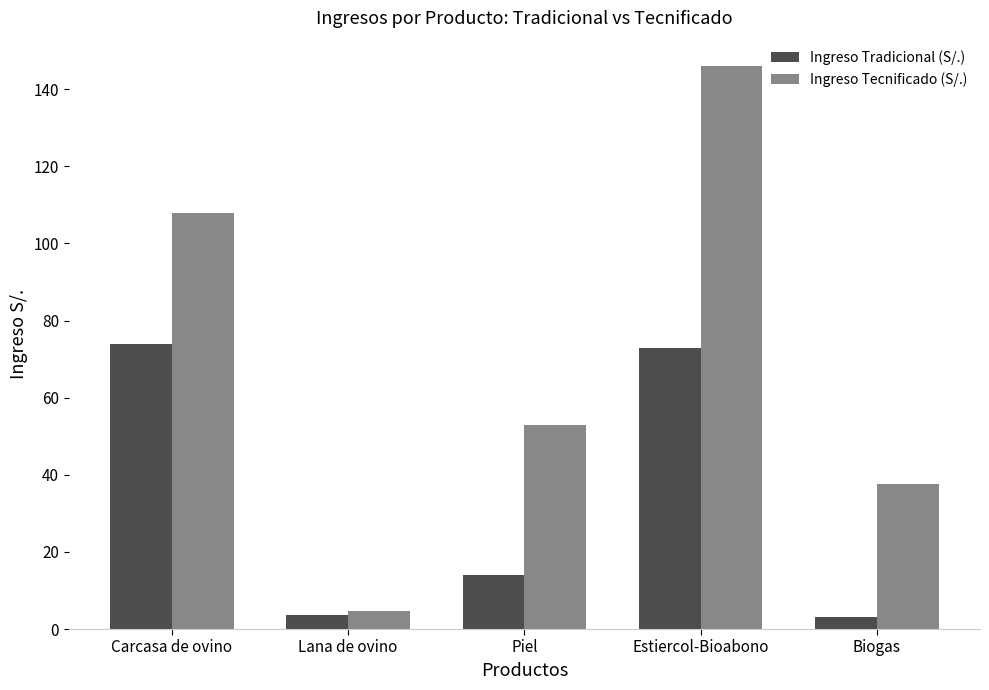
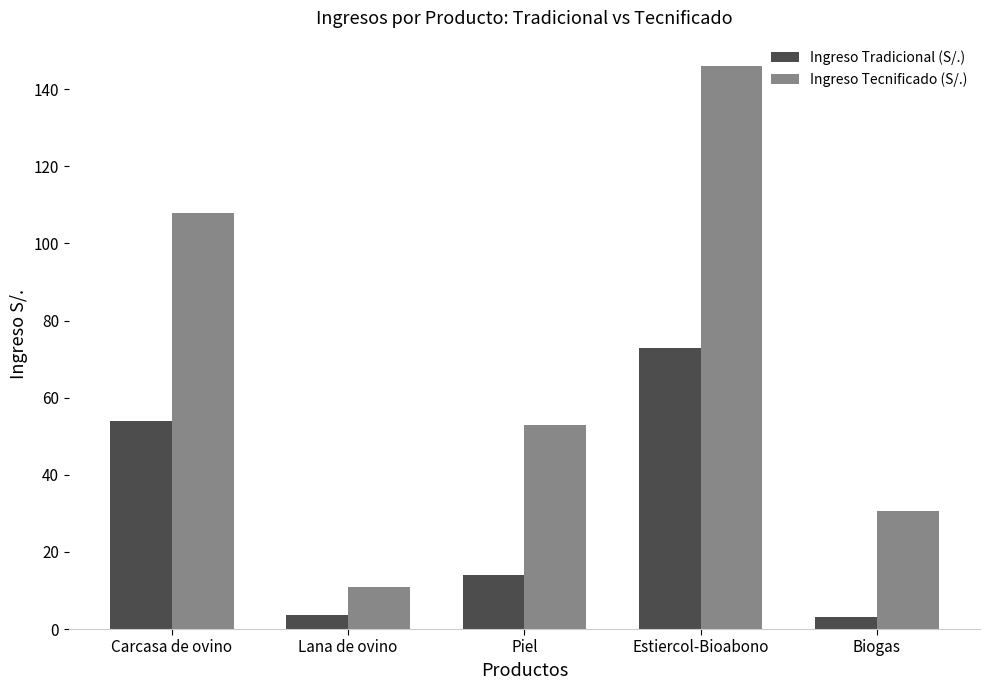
Ingreso Tradicional (S/.), Carcasa de ovino: 74 -> 54
Ingreso Tecnificado (S/.), Lana de ovino: 5 -> 11
Ingreso Tecnificado (S/.), Biogas: 38 -> 31
